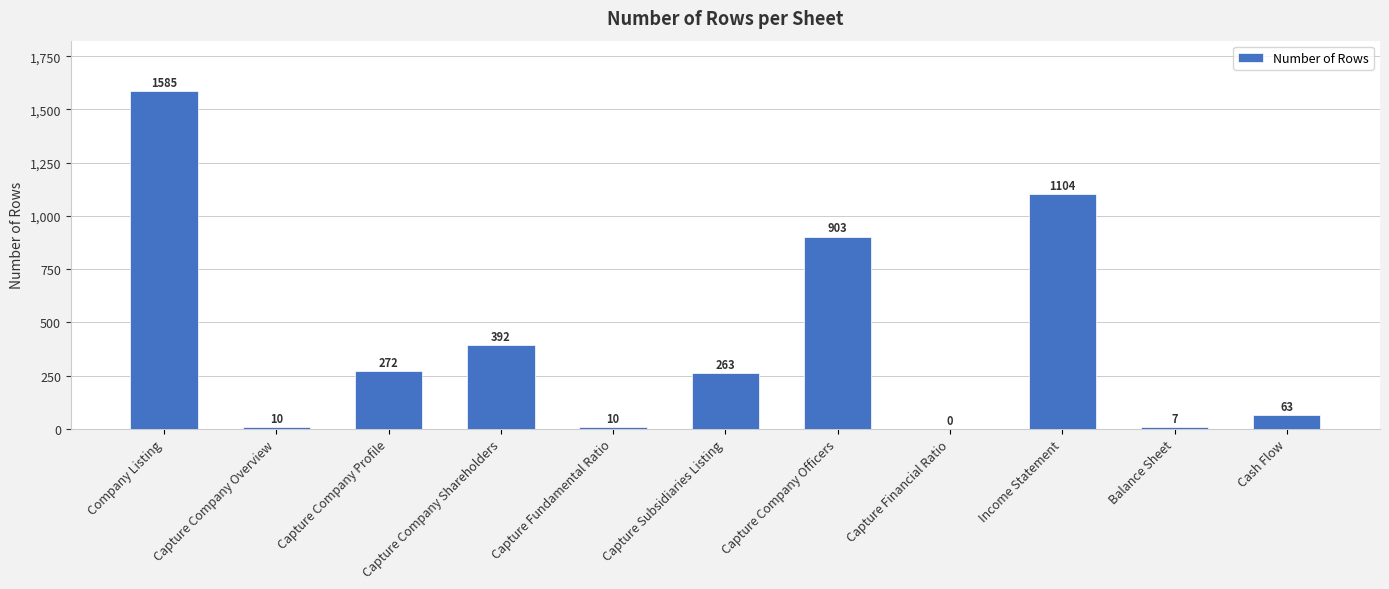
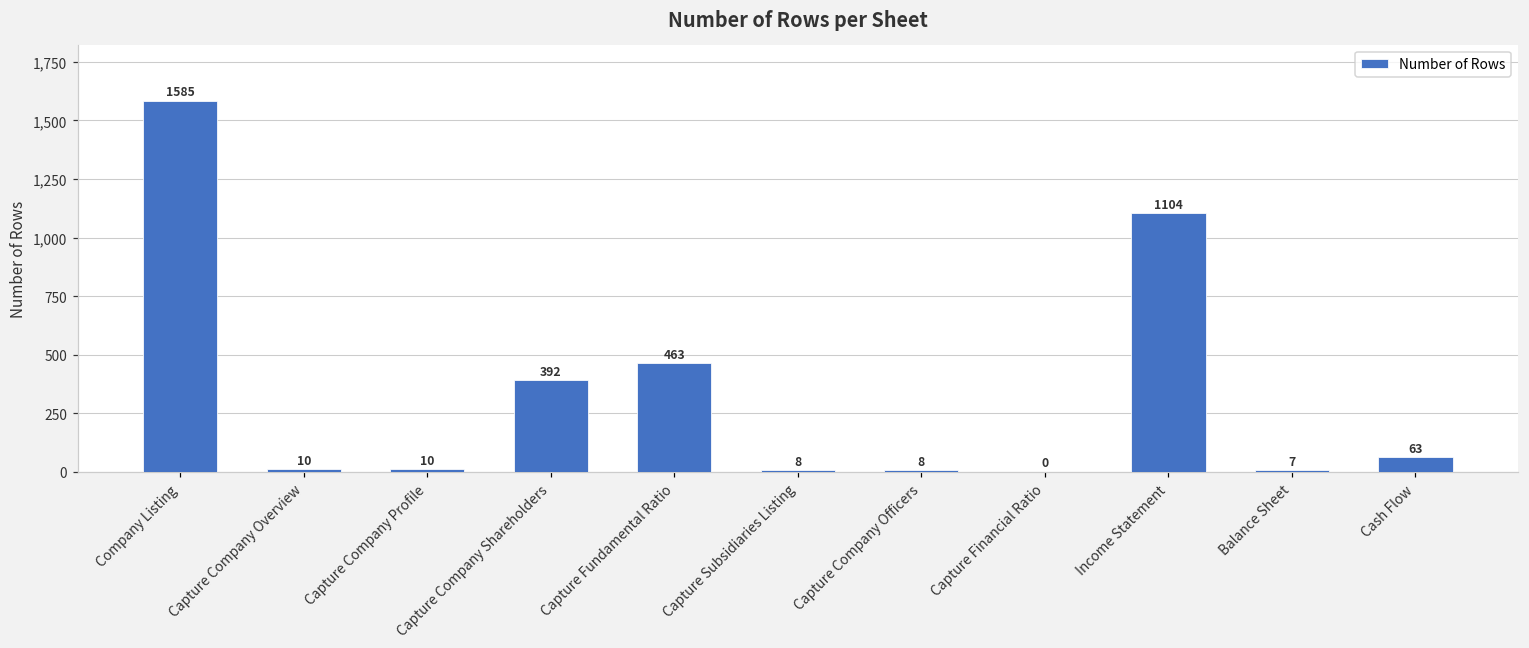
Capture Company Profile: 272 -> 10
Capture Fundamental Ratio: 10 -> 463
Capture Subsidiaries Listing: 263 -> 8
Capture Company Officers: 903 -> 8
